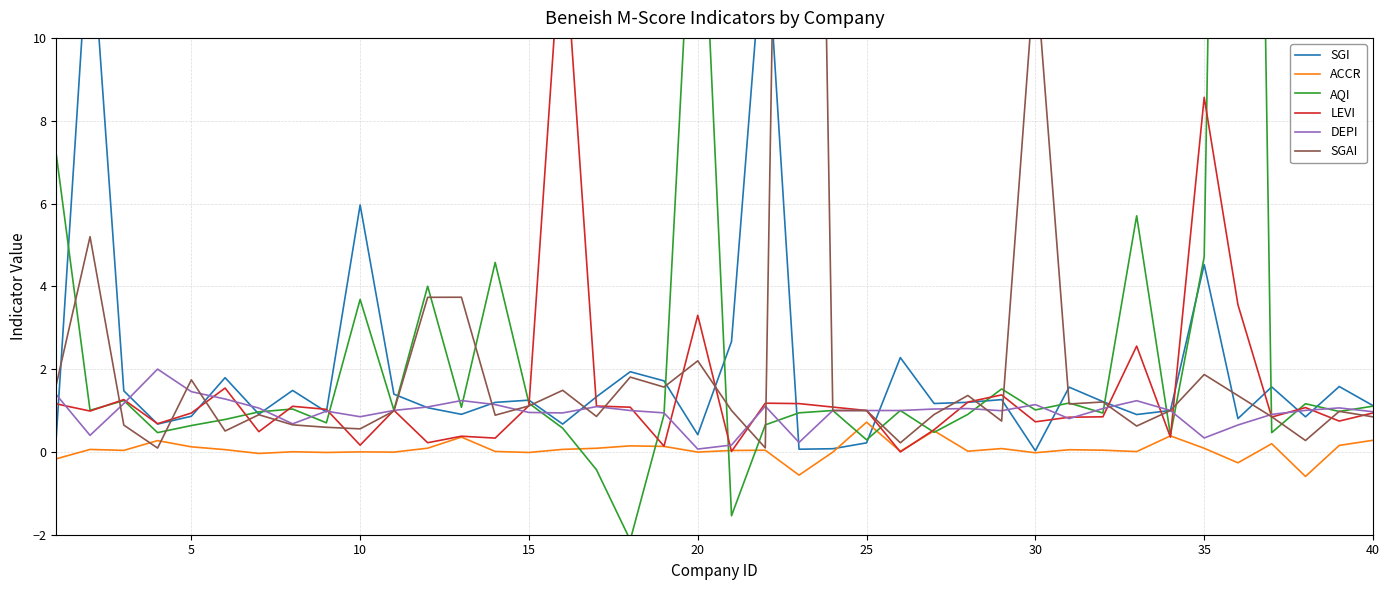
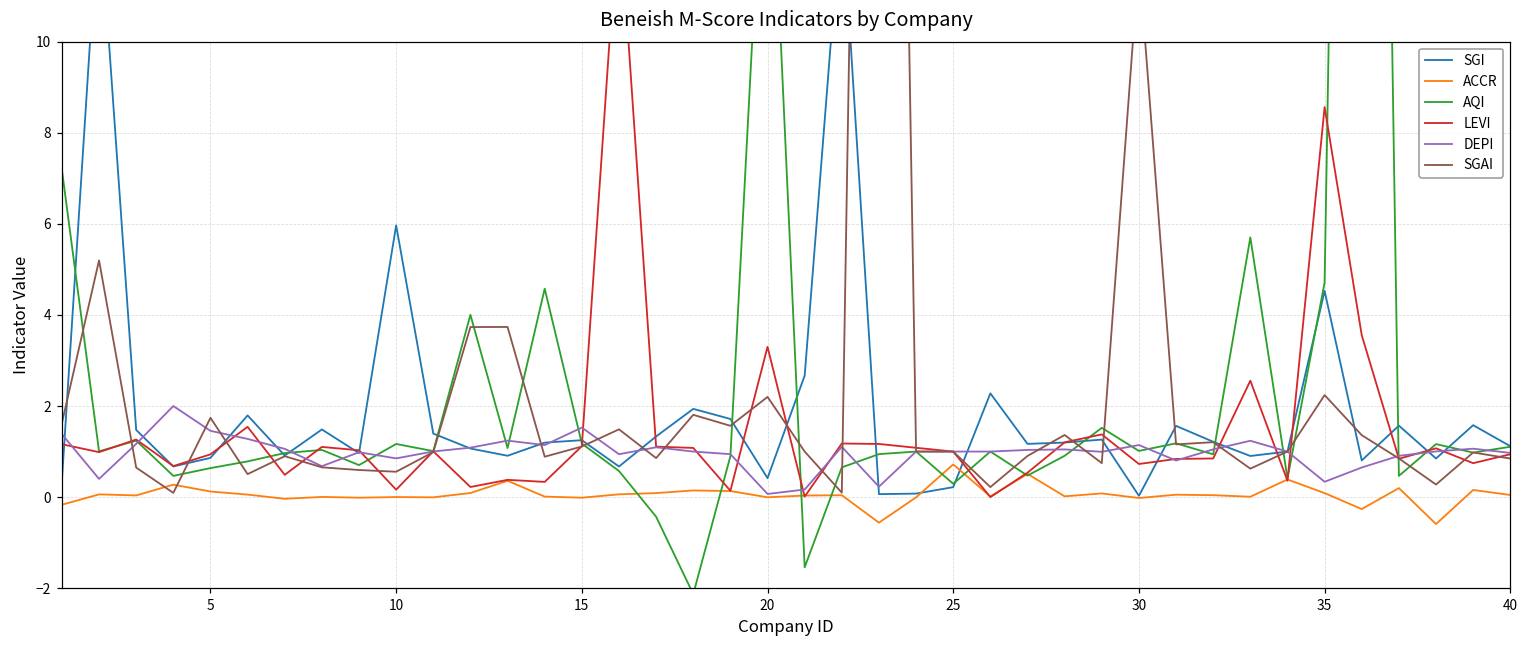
AQI, 10: 3.7 -> 1.2
DEPI, 15: 1.0 -> 1.5
SGAI, 35: 1.9 -> 2.2
ACCR, 40: 0.3 -> 0.0
